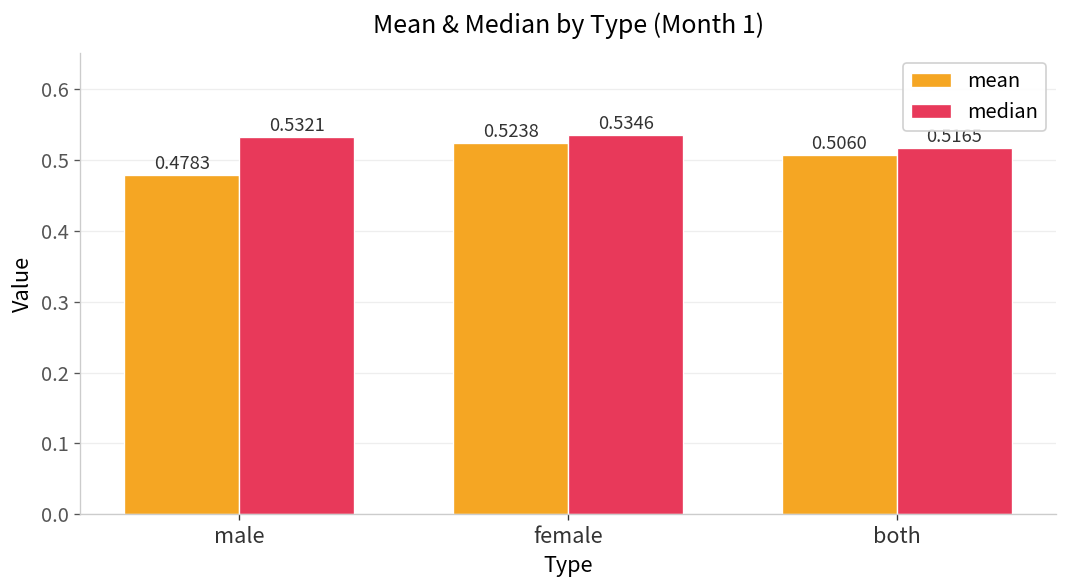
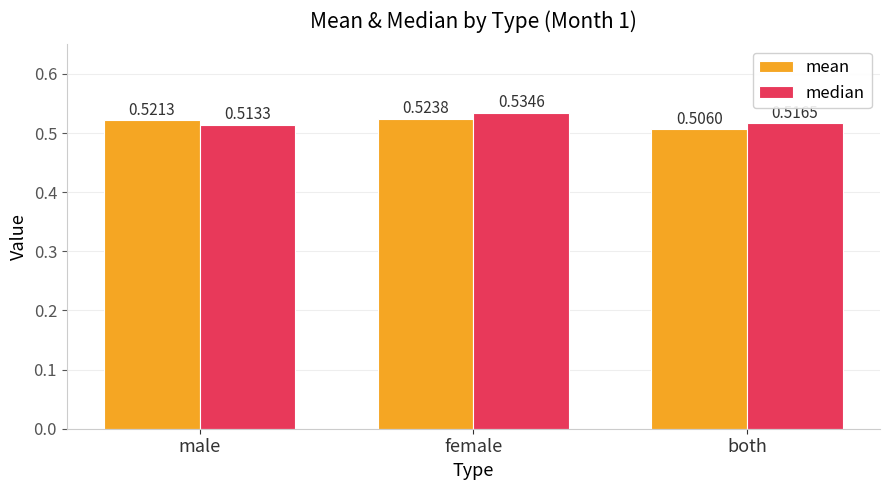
mean, male: 0.4783 -> 0.5213
median, male: 0.5321 -> 0.5133
